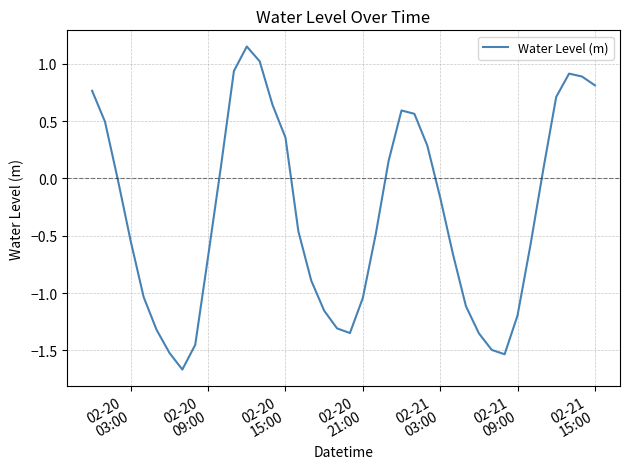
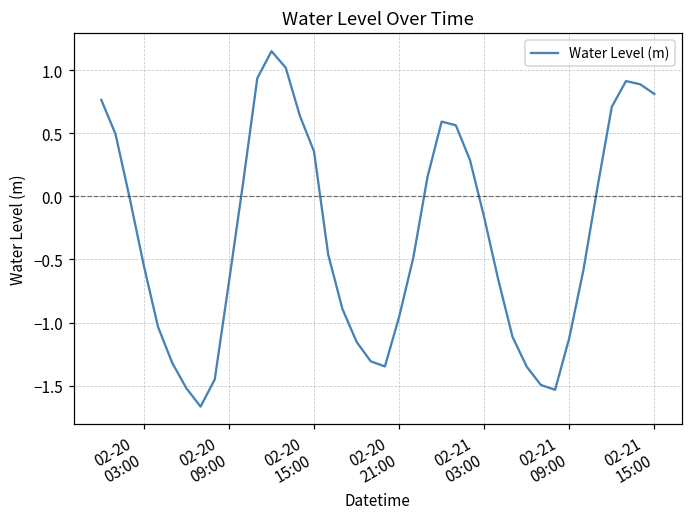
02-20 21:00: -1.04 -> -0.96
02-21 09:00: -1.20 -> -1.12
